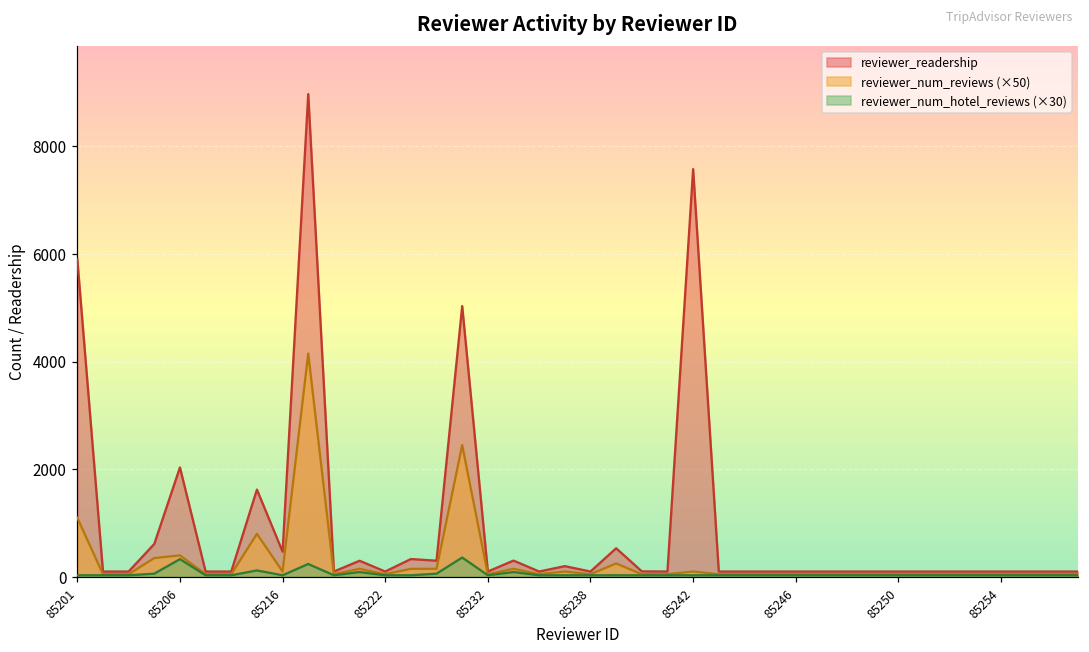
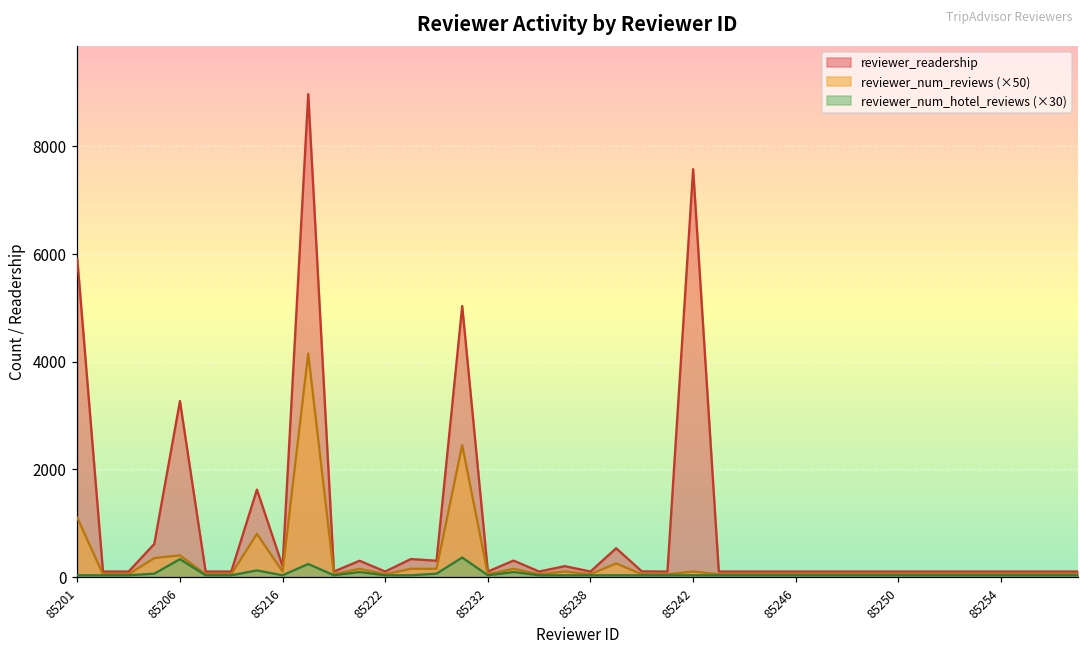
reviewer_readership, 85206: 2000 -> 3300
reviewer_readership, 85216: 500 -> 200
